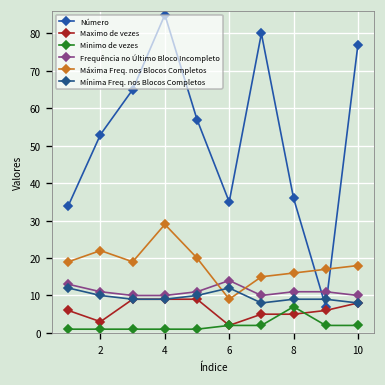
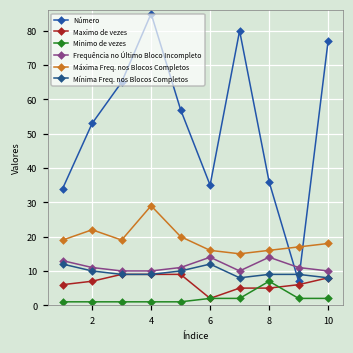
Maximo de vezes, 2: 3 -> 7
Máxima Freq. nos Blocos Completos, 6: 9 -> 16
Frequência no Último Bloco Incompleto, 8: 11 -> 14
